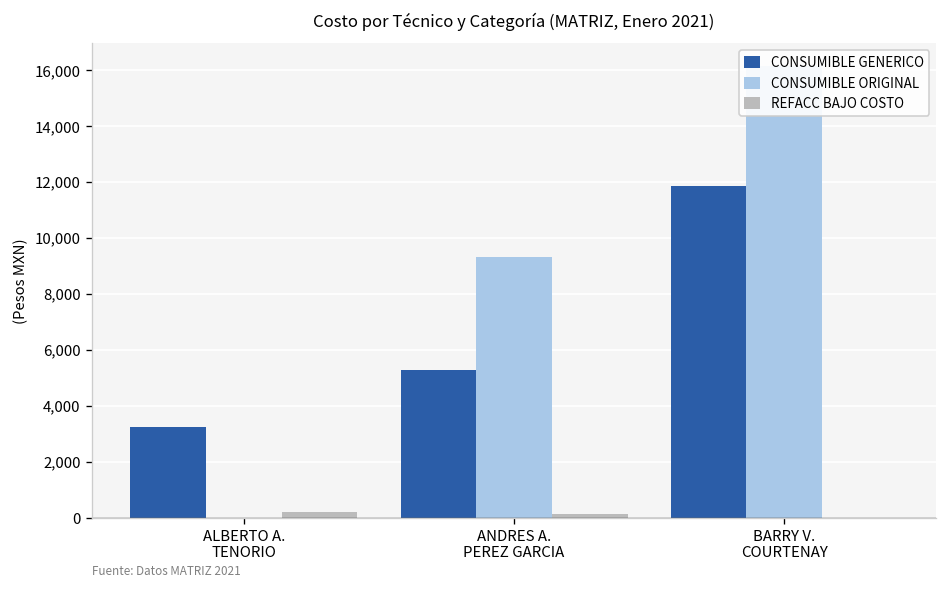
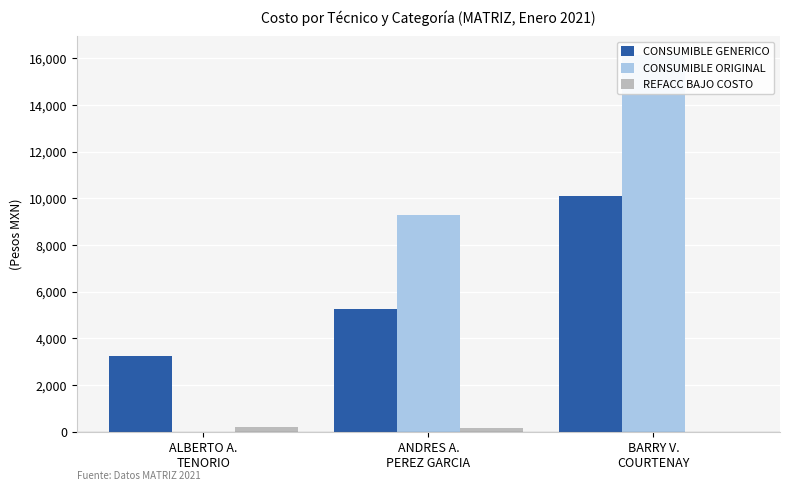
CONSUMIBLE GENERICO, BARRY V. COURTENAY: 11,800 -> 10,100
